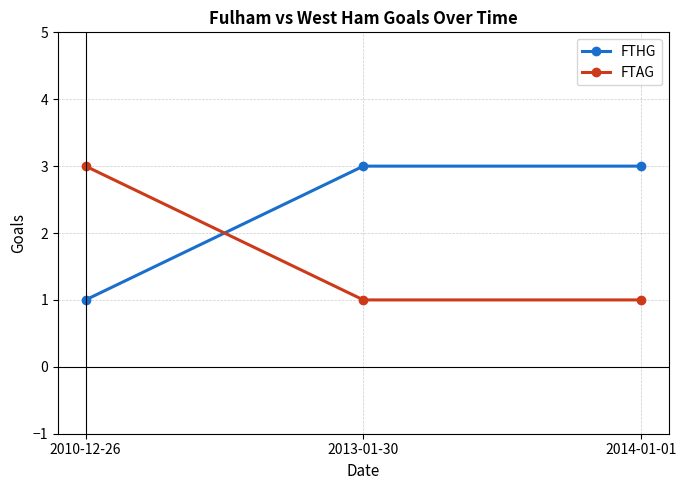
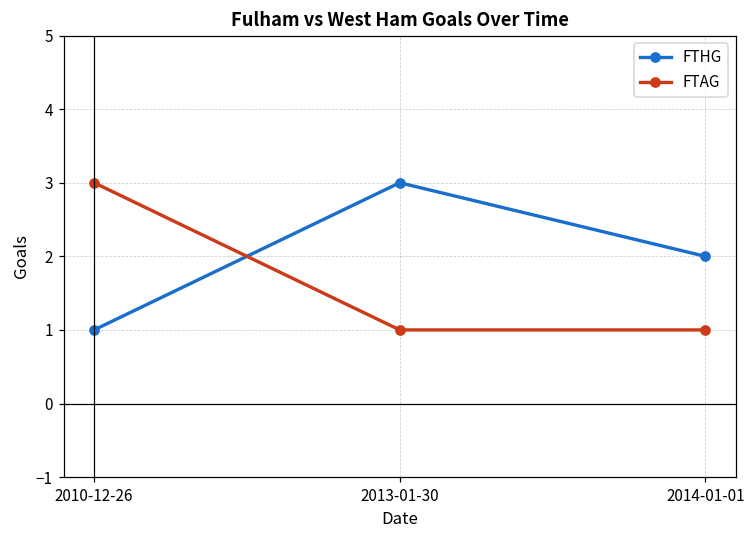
FTHG, 2014-01-01: 3 -> 2
